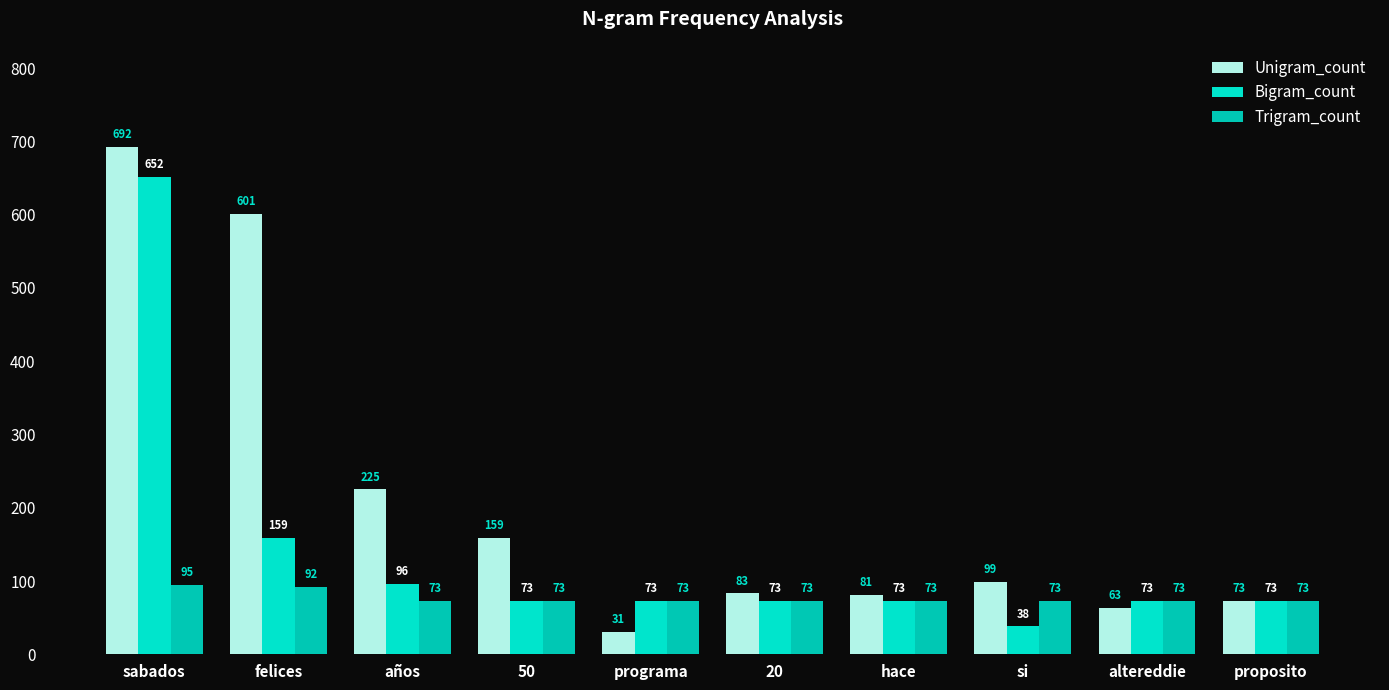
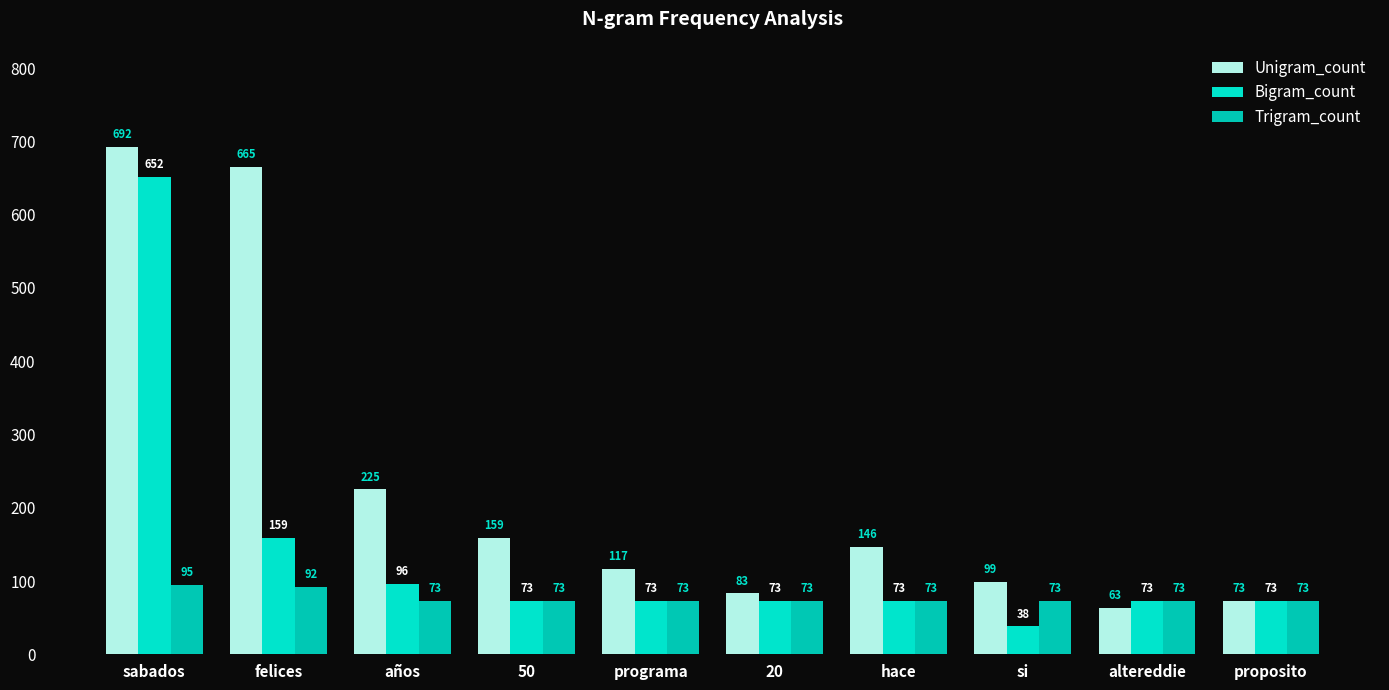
Unigram_count, felices: 601 -> 665
Unigram_count, programa: 31 -> 117
Unigram_count, hace: 81 -> 146
